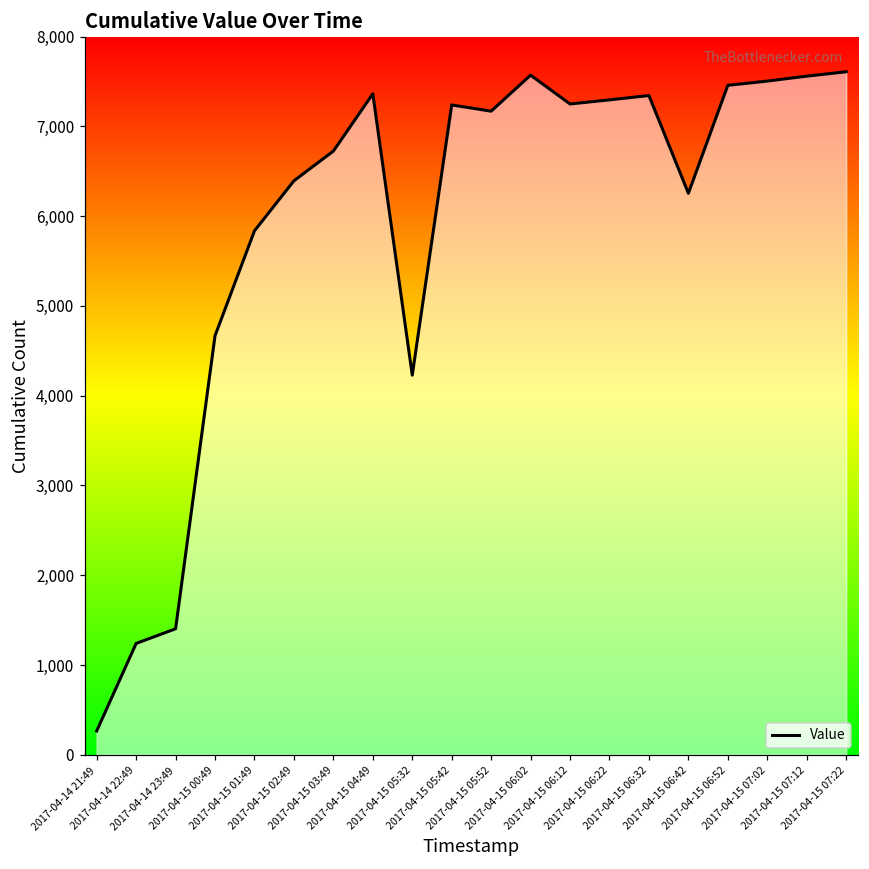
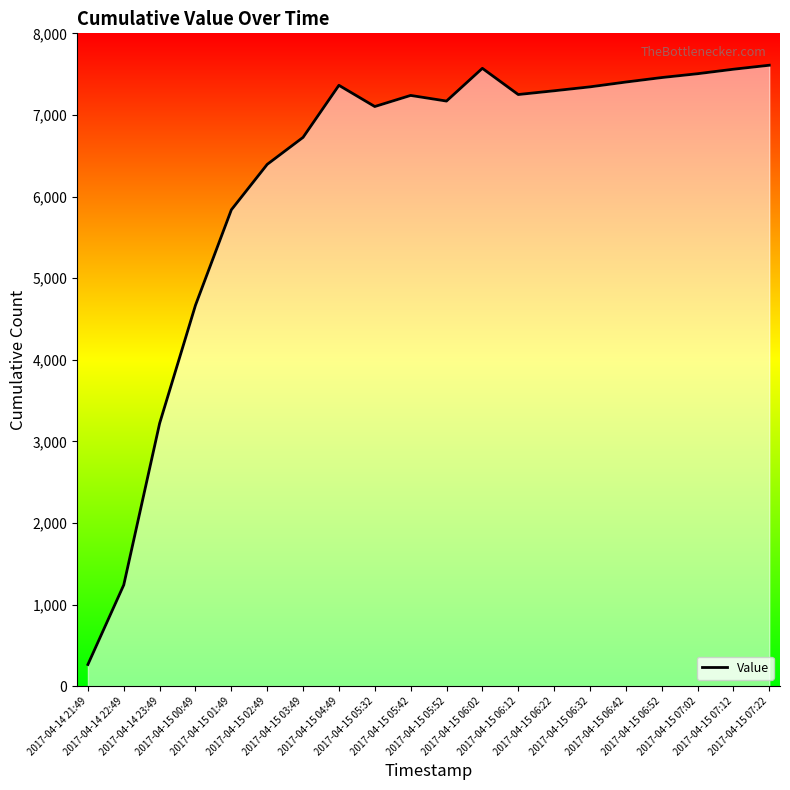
2017-04-14 23:49: 1,400 -> 3,200
2017-04-15 05:32: 4,200 -> 7,100
2017-04-15 06:42: 6,300 -> 7,400
